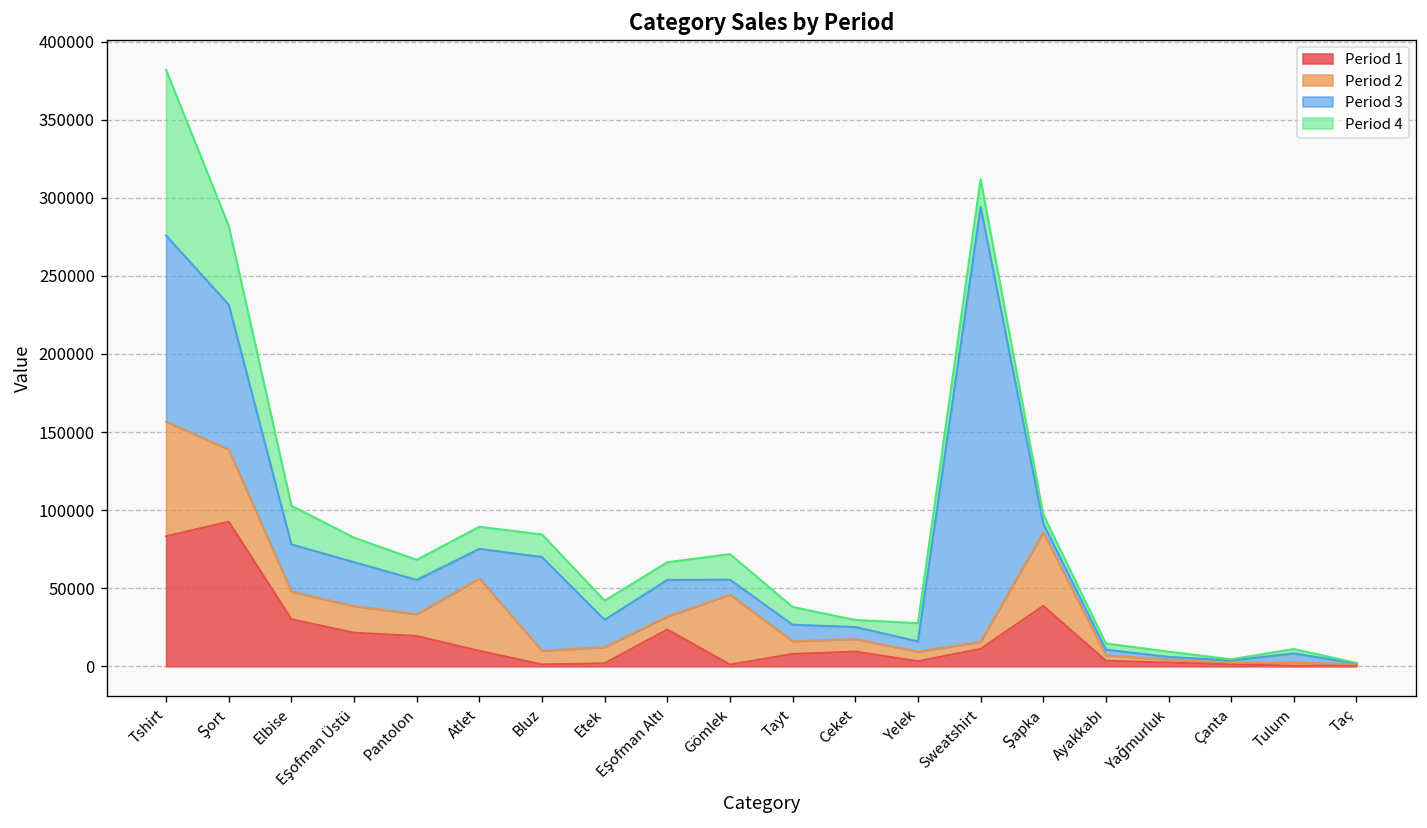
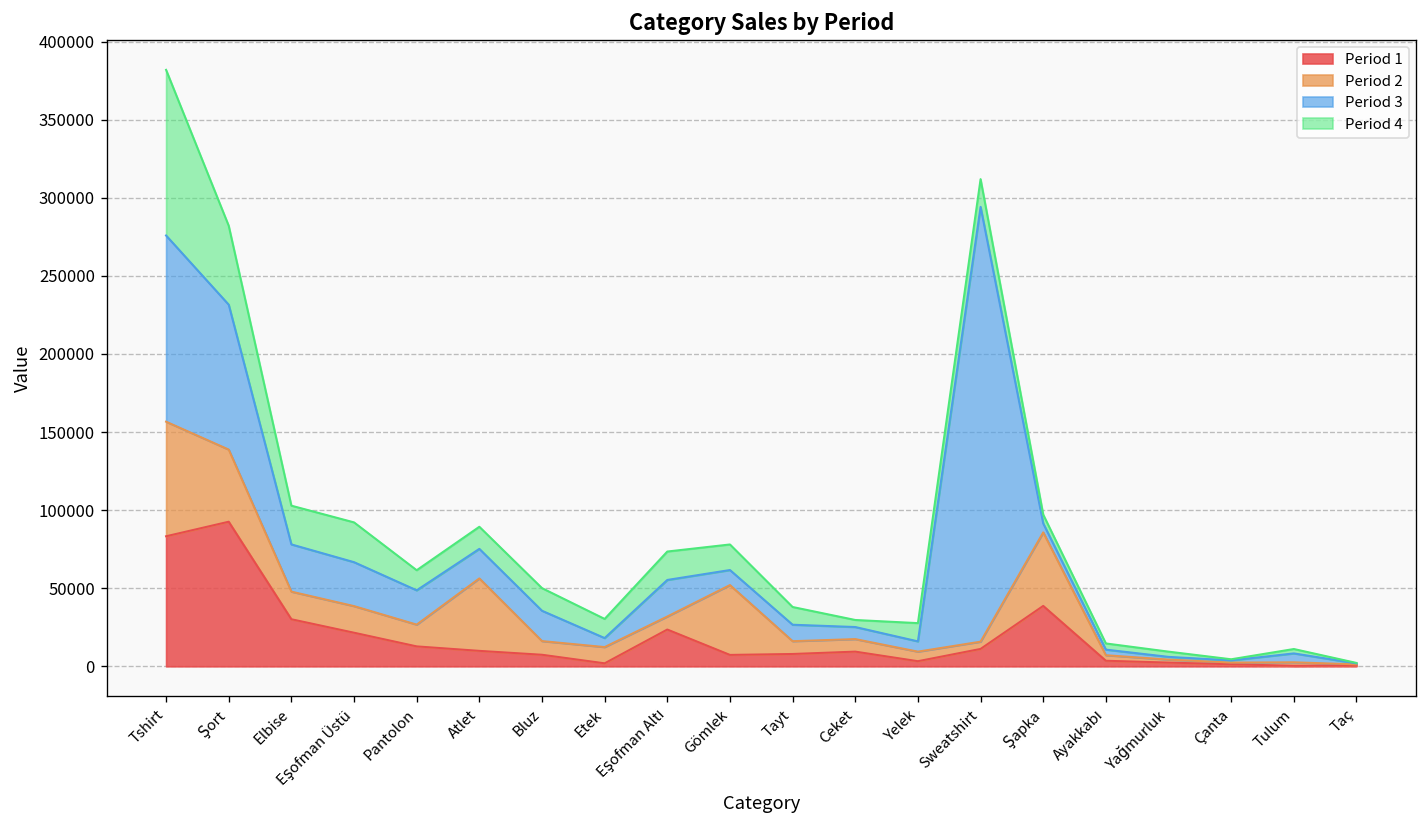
Period 4, Eşofman Üstü: 16000 -> 25000
Period 1, Pantolon: 19000 -> 13000
Period 1, Bluz: 1000 -> 7000
Period 3, Bluz: 60000 -> 19000
Period 3, Etek: 17000 -> 6000
Period 4, Eşofman Altı: 11000 -> 18000
Period 1, Gömlek: 1000 -> 7000
